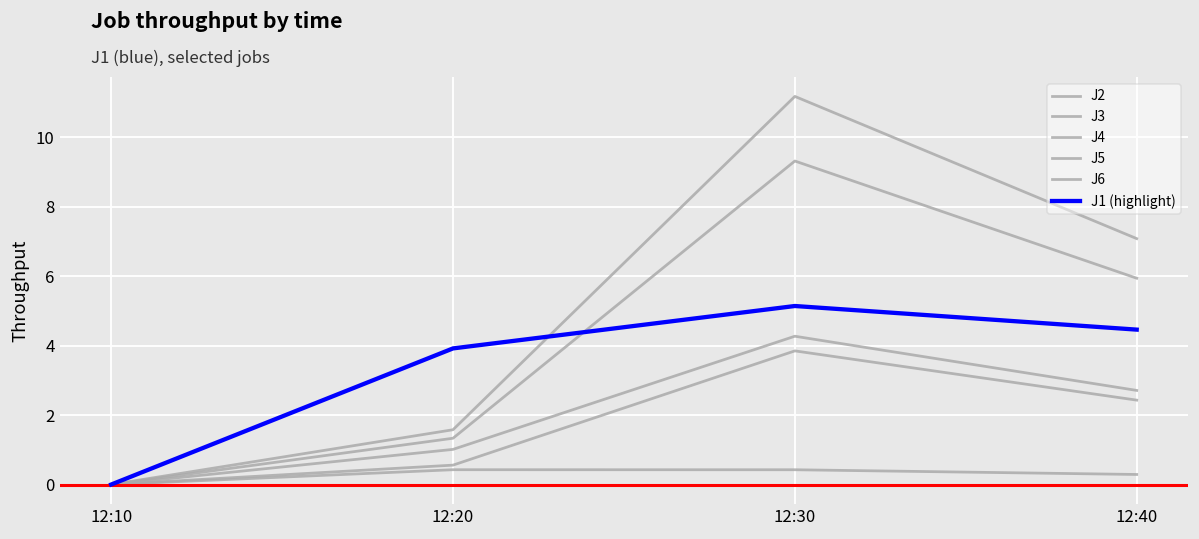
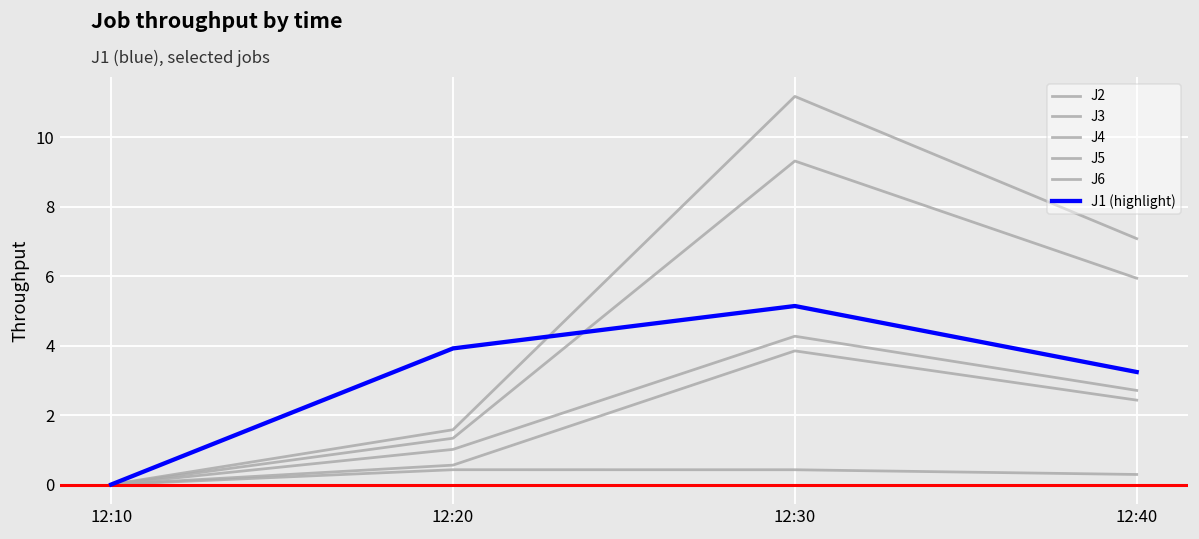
J1 (highlight), 12:40: 4.5 -> 3.2
